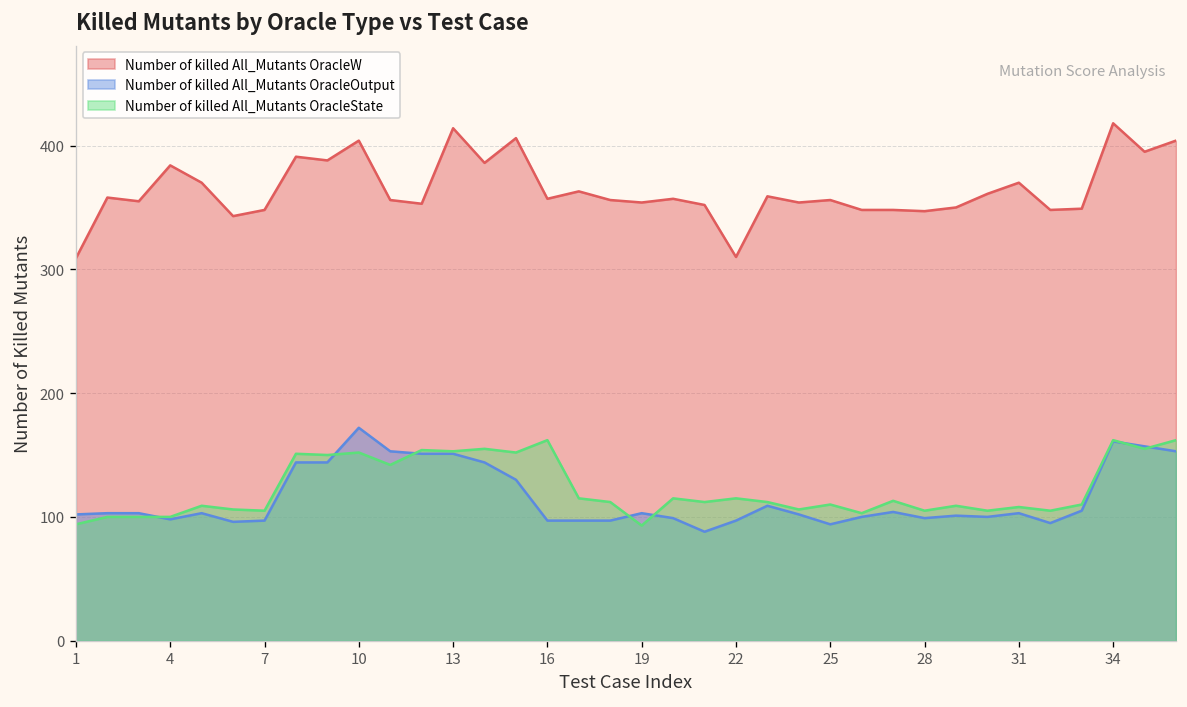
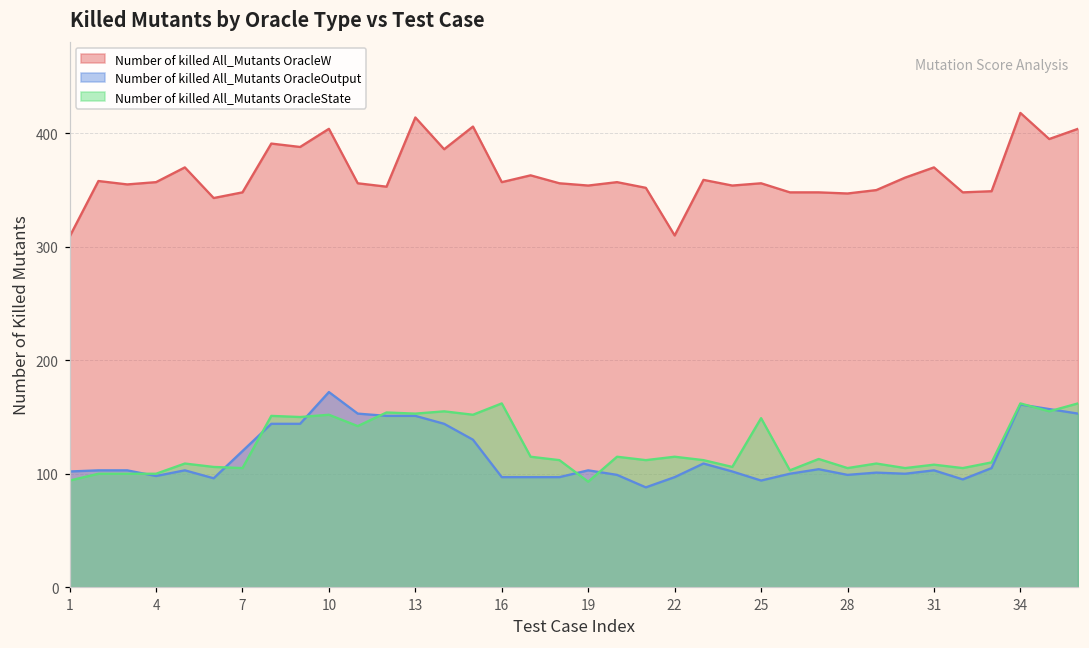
Number of killed All_Mutants OracleW, 4: 384 -> 357
Number of killed All_Mutants OracleOutput, 7: 97 -> 120
Number of killed All_Mutants OracleState, 25: 110 -> 149
